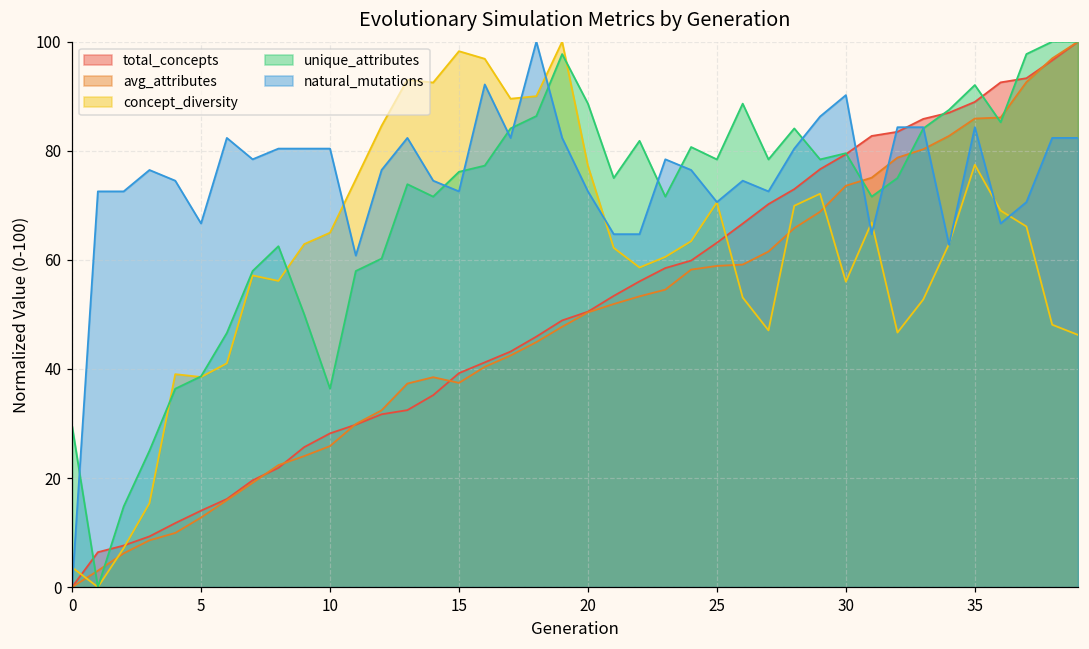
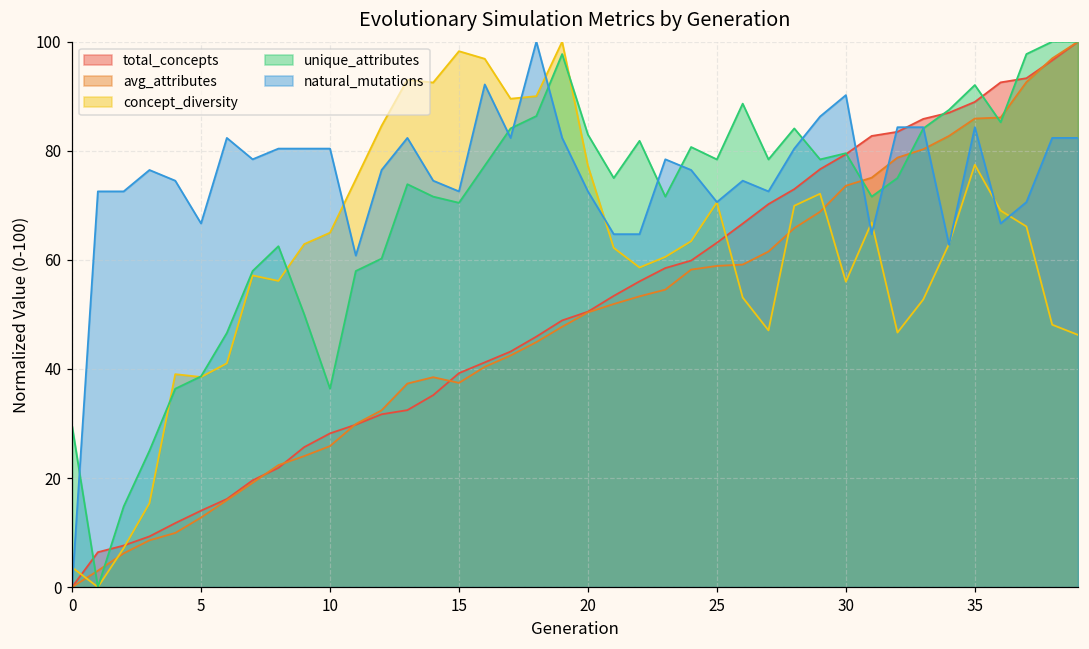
unique_attributes, 15: 76 -> 70
unique_attributes, 20: 89 -> 83
